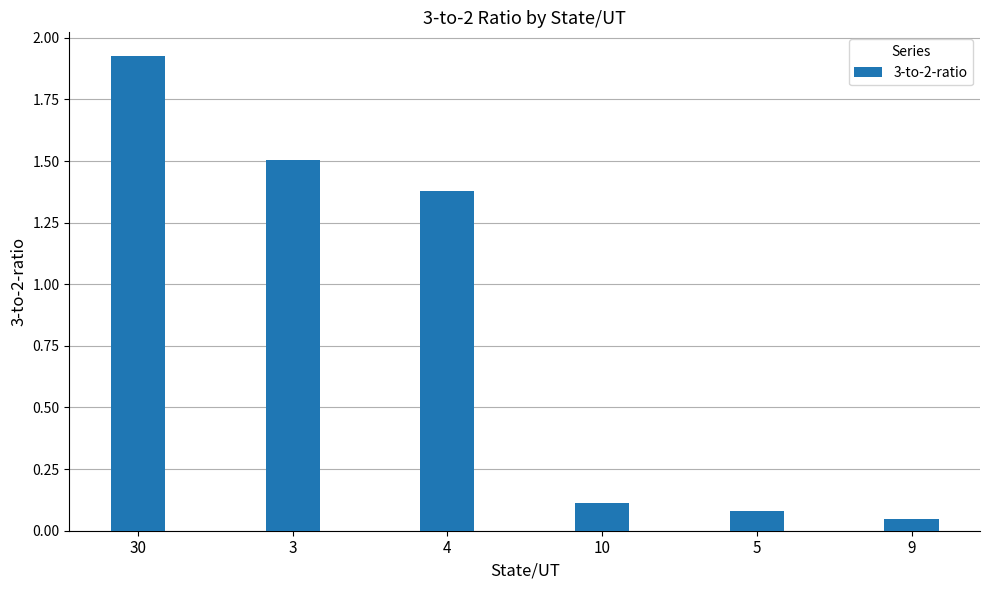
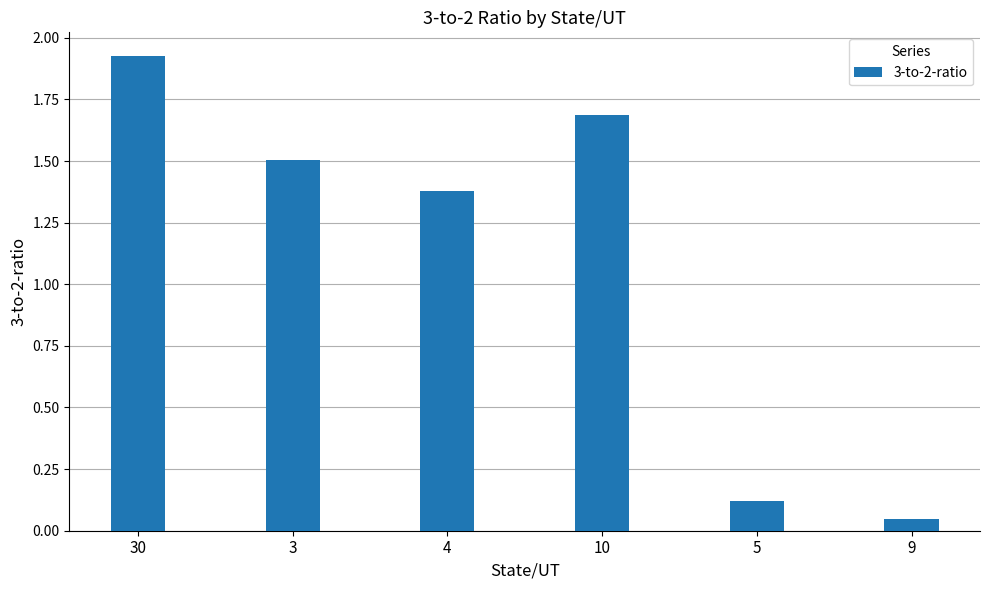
10: 0.11 -> 1.69
5: 0.08 -> 0.12
